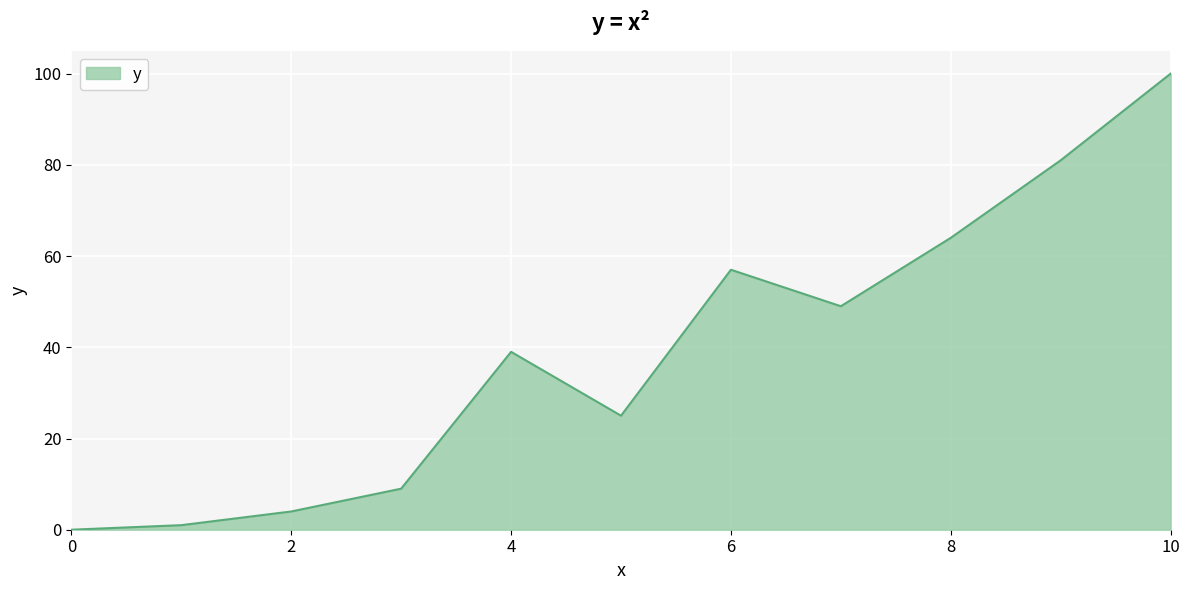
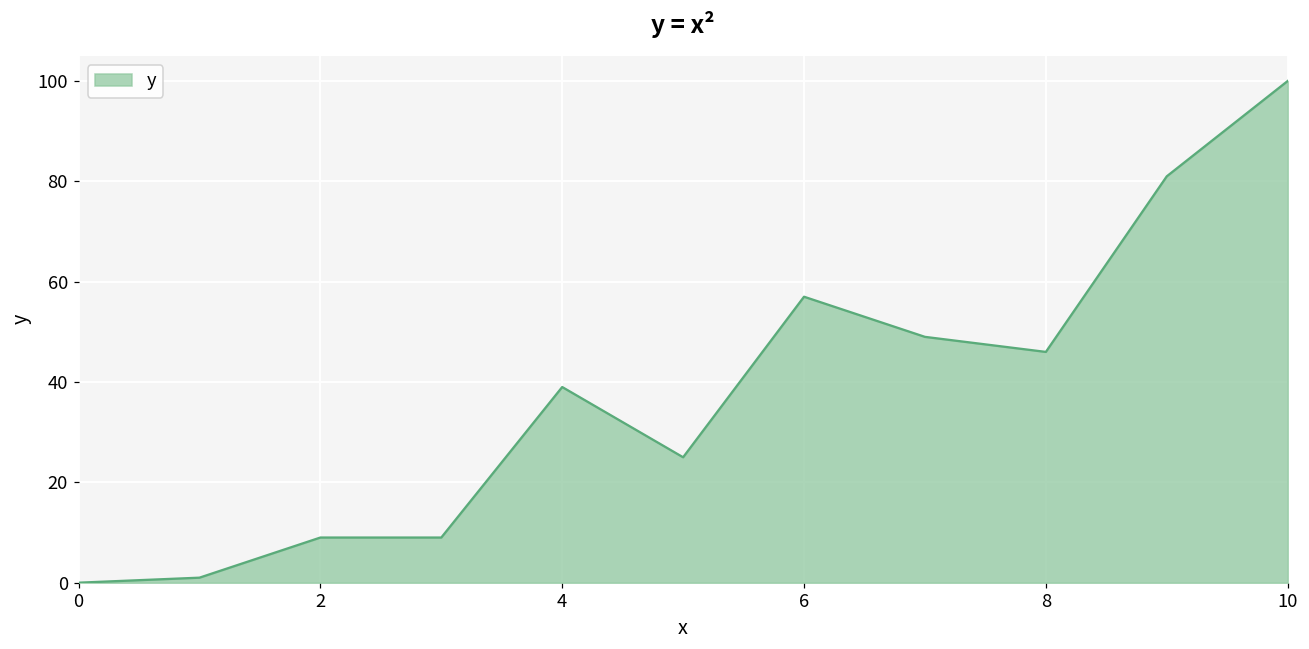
2: 4 -> 9
8: 64 -> 46
